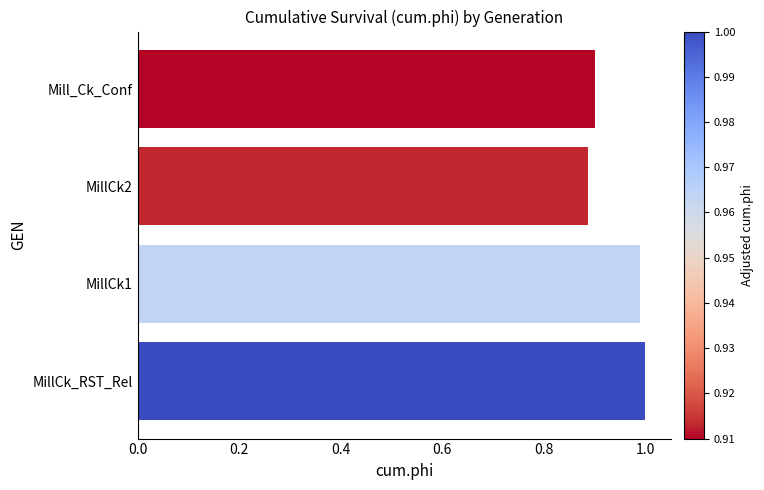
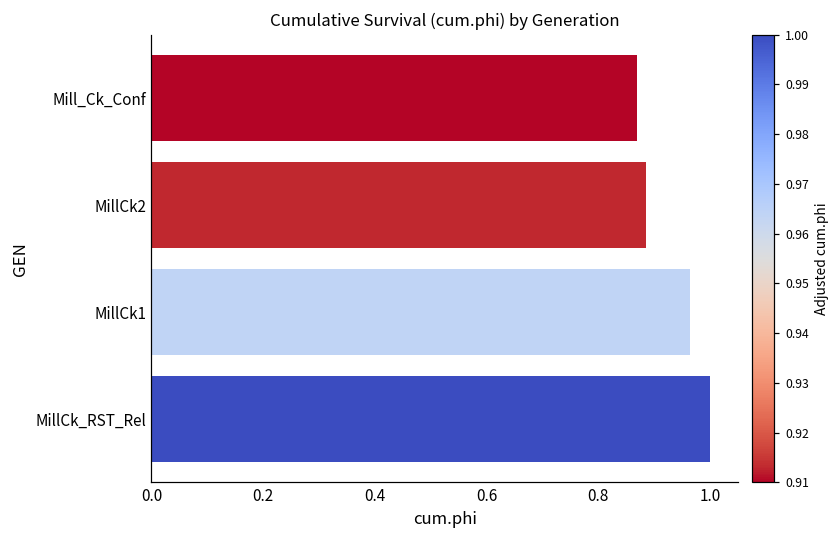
Mill_Ck_Conf: 0.90 -> 0.87
MillCk1: 0.99 -> 0.96
